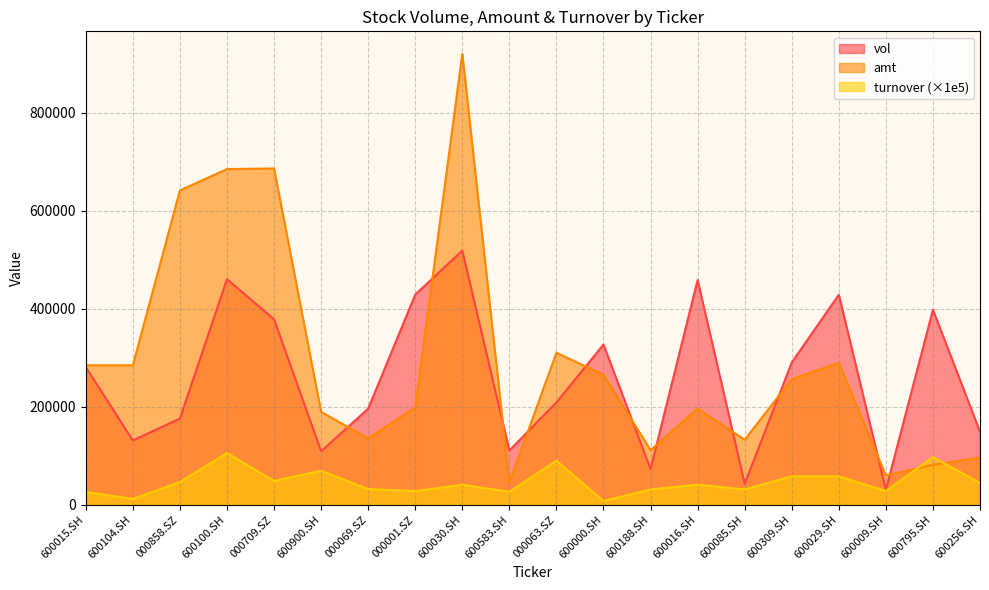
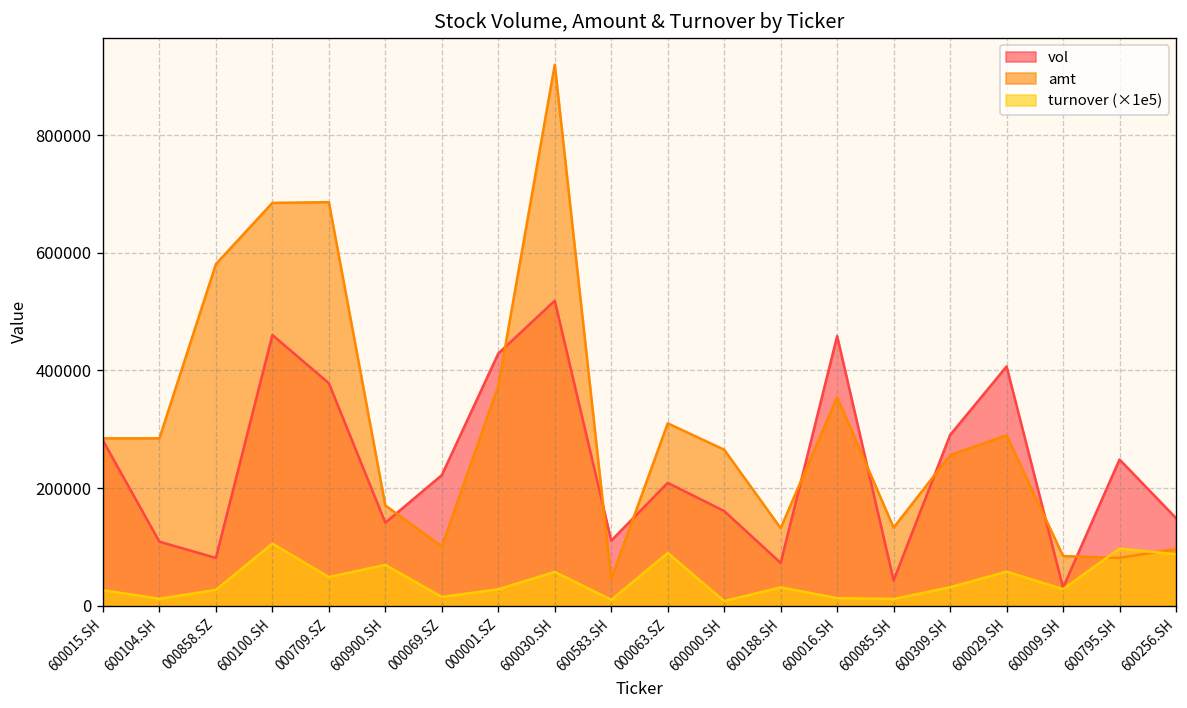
vol, 600104.SH: 130000 -> 110000
vol, 000858.SZ: 180000 -> 80000
amt, 000858.SZ: 640000 -> 580000
turnover (×1e5), 000858.SZ: 50000 -> 30000
vol, 600900.SH: 110000 -> 140000
amt, 600900.SH: 190000 -> 170000
vol, 000069.SZ: 200000 -> 220000
amt, 000069.SZ: 140000 -> 100000
turnover (×1e5), 000069.SZ: 30000 -> 10000
amt, 000001.SZ: 200000 -> 370000
turnover (×1e5), 600030.SH: 40000 -> 60000
turnover (×1e5), 600583.SH: 30000 -> 10000
vol, 600000.SH: 330000 -> 160000
amt, 600188.SH: 110000 -> 130000
amt, 600016.SH: 200000 -> 350000
turnover (×1e5), 600016.SH: 40000 -> 10000
turnover (×1e5), 600085.SH: 30000 -> 10000
turnover (×1e5), 600309.SH: 60000 -> 30000
vol, 600029.SH: 430000 -> 410000
amt, 600009.SH: 60000 -> 80000
vol, 600795.SH: 400000 -> 250000
turnover (×1e5), 600256.SH: 40000 -> 90000
